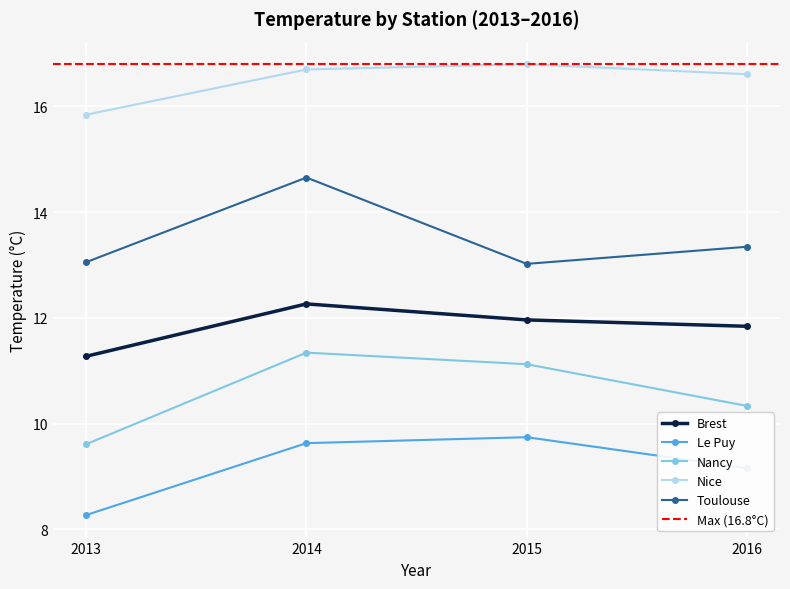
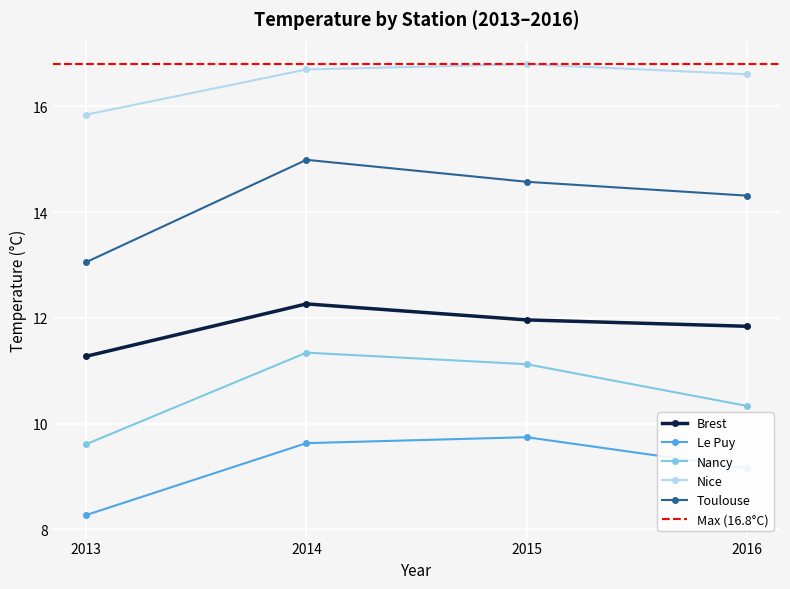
Toulouse, 2014: 14.7 -> 15.0
Toulouse, 2015: 13.0 -> 14.6
Toulouse, 2016: 13.3 -> 14.3
